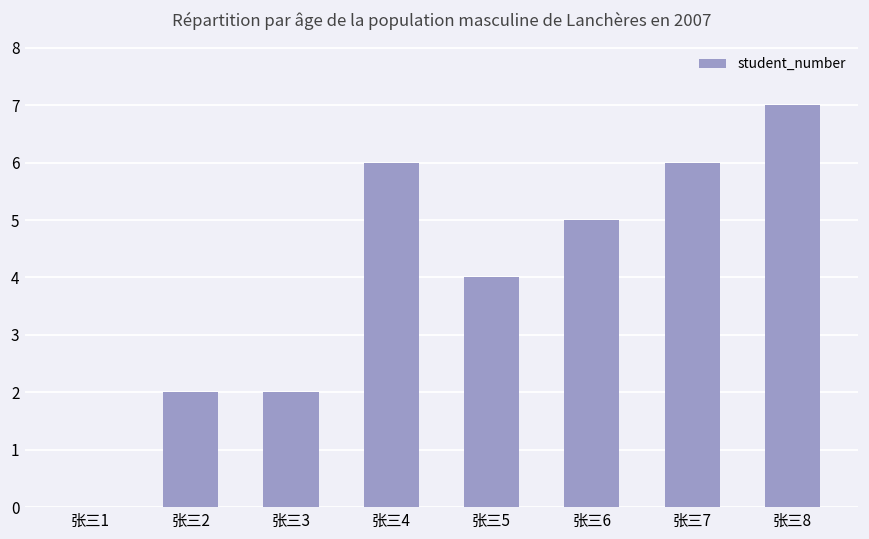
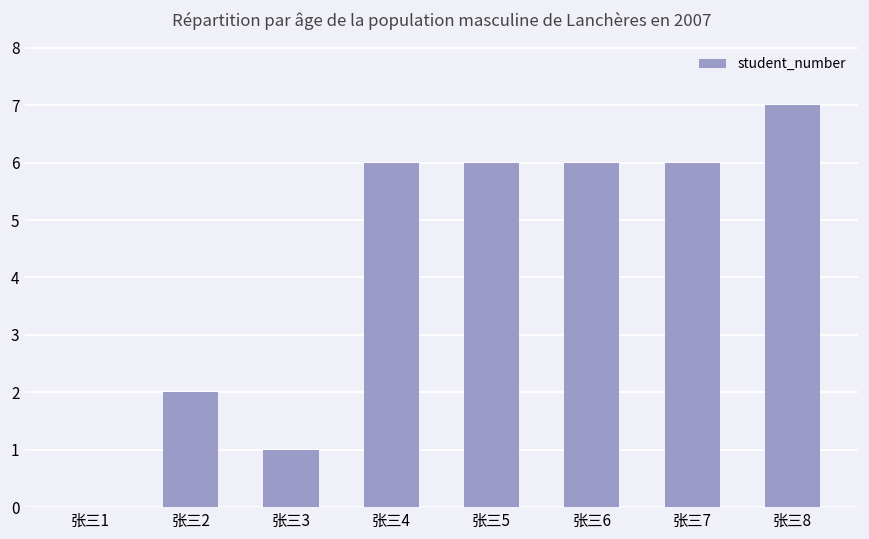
张三3: 2.0 -> 1.0
张三5: 4.0 -> 6.0
张三6: 5.0 -> 6.0
